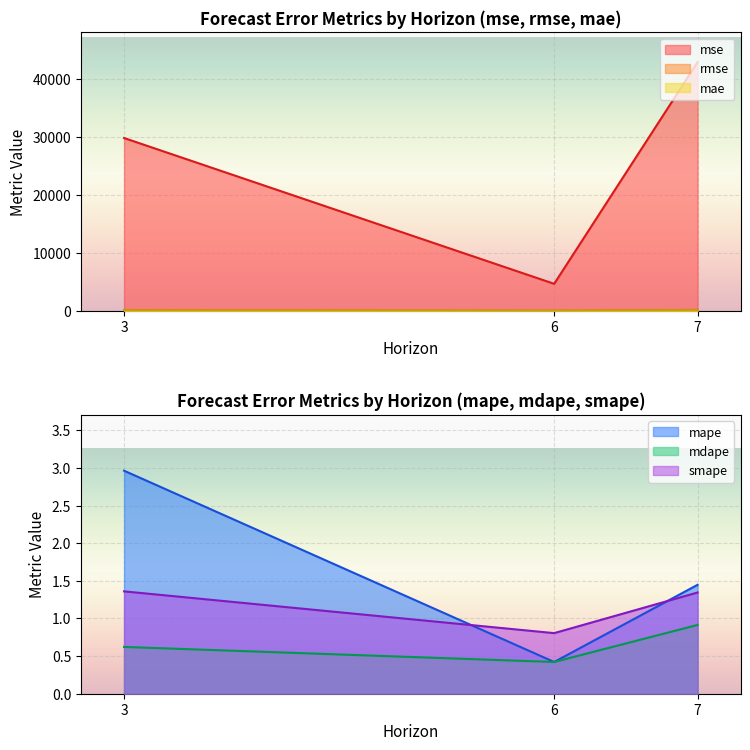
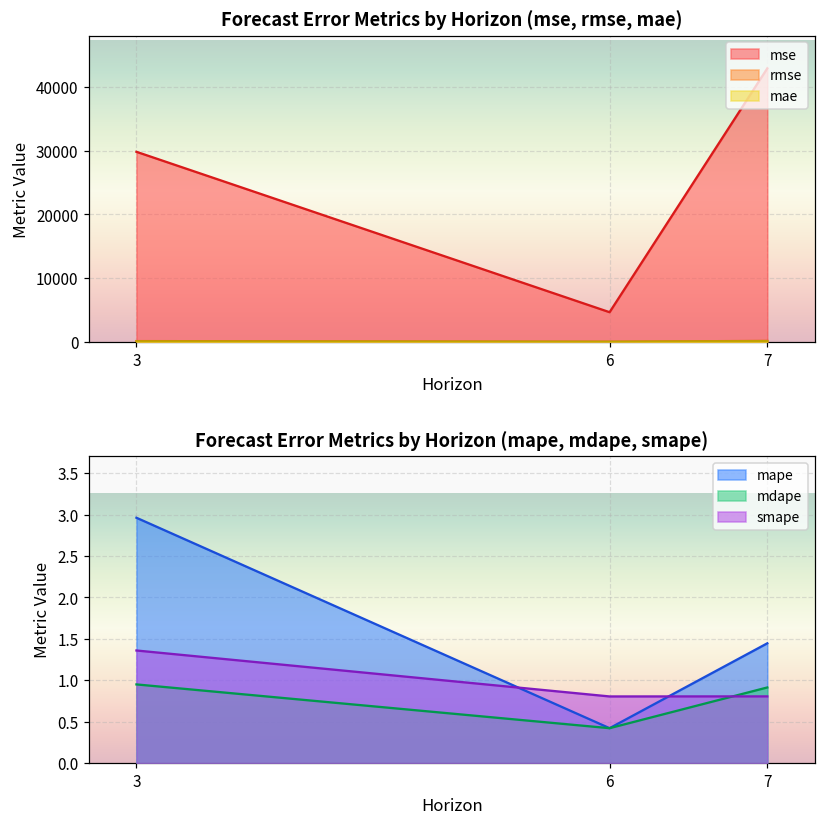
Forecast Error Metrics by Horizon (mape, mdape, smape), mdape, 3: 0.6 -> 1.0
Forecast Error Metrics by Horizon (mape, mdape, smape), smape, 7: 1.3 -> 0.8
